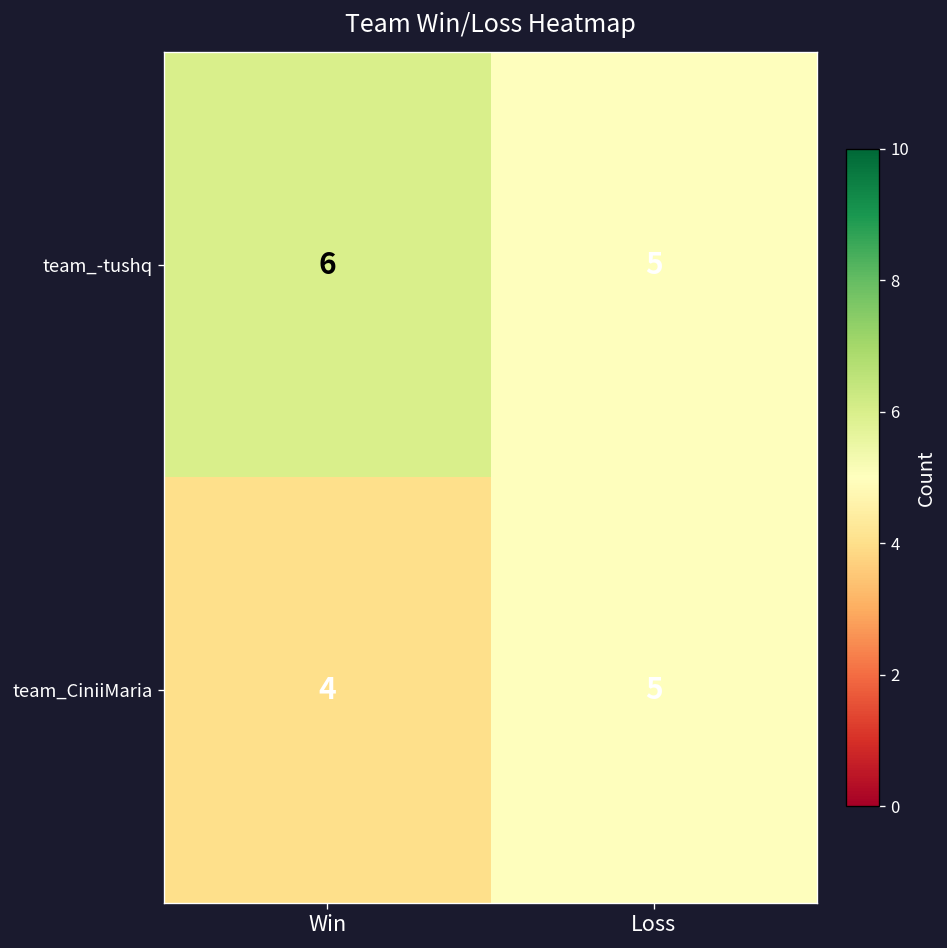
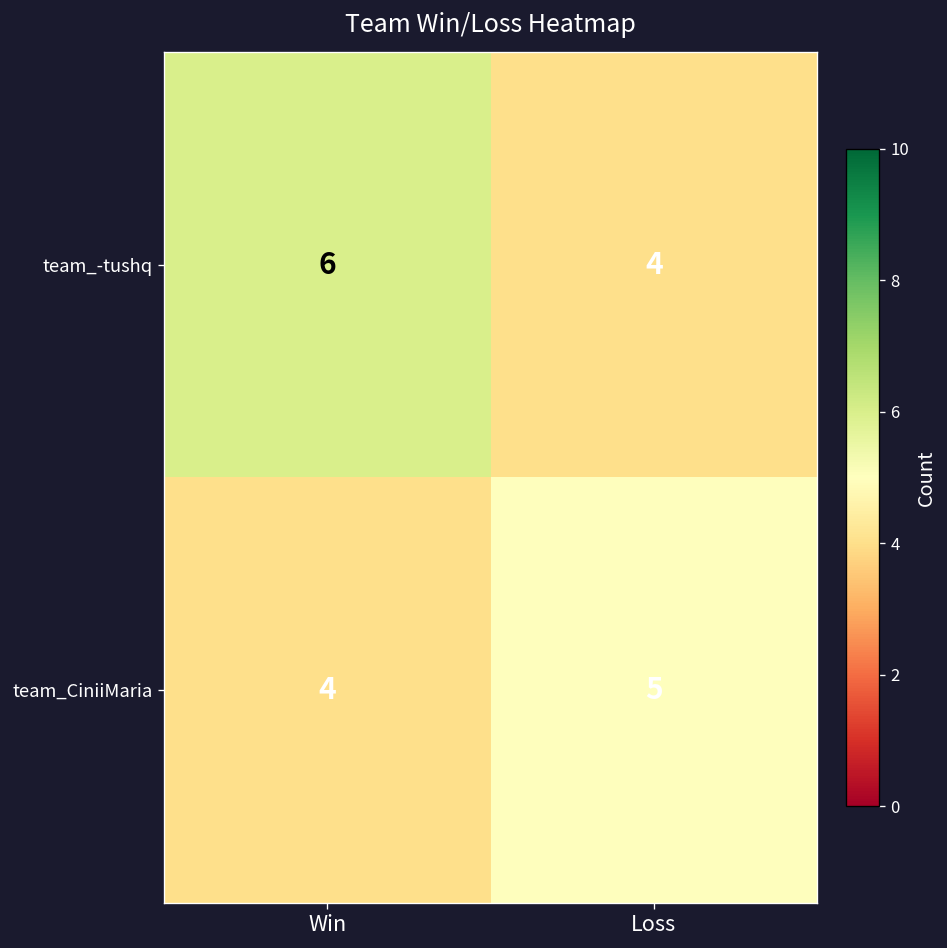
team_-tushq, Loss: 5 -> 4
